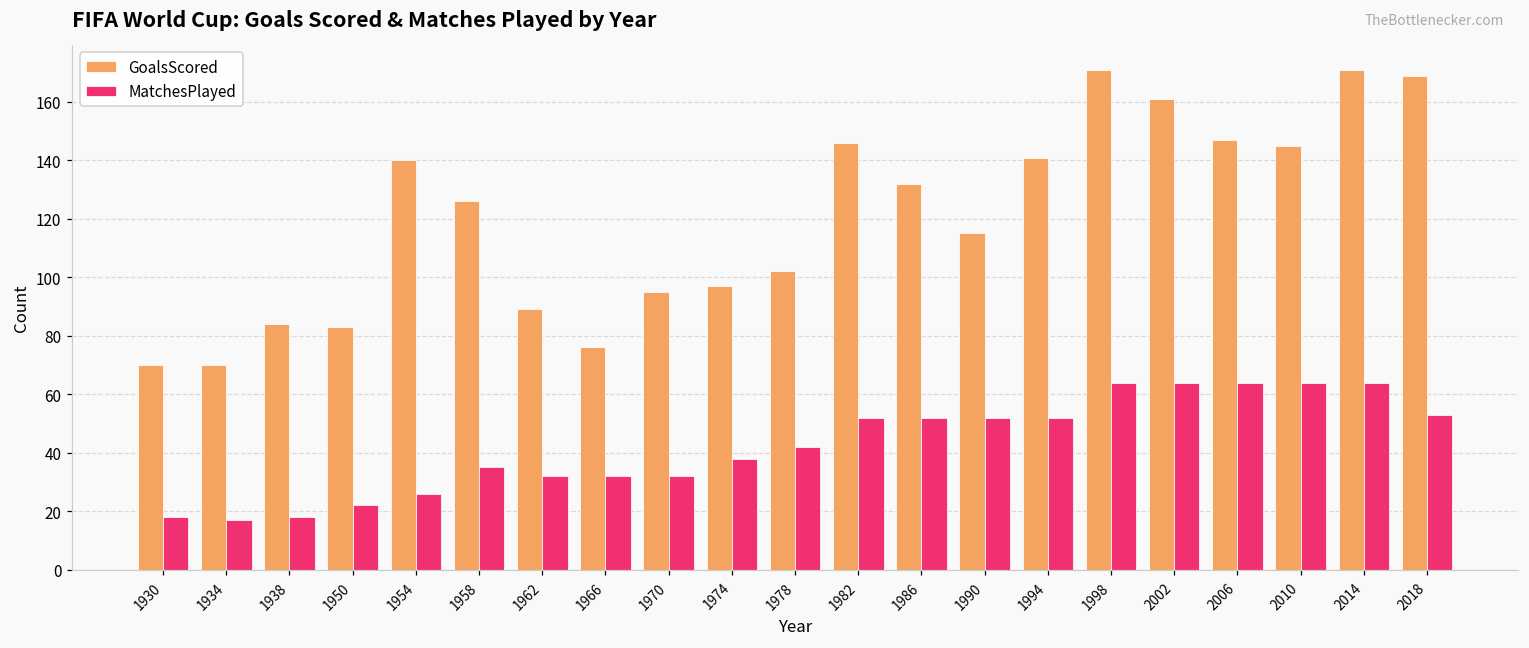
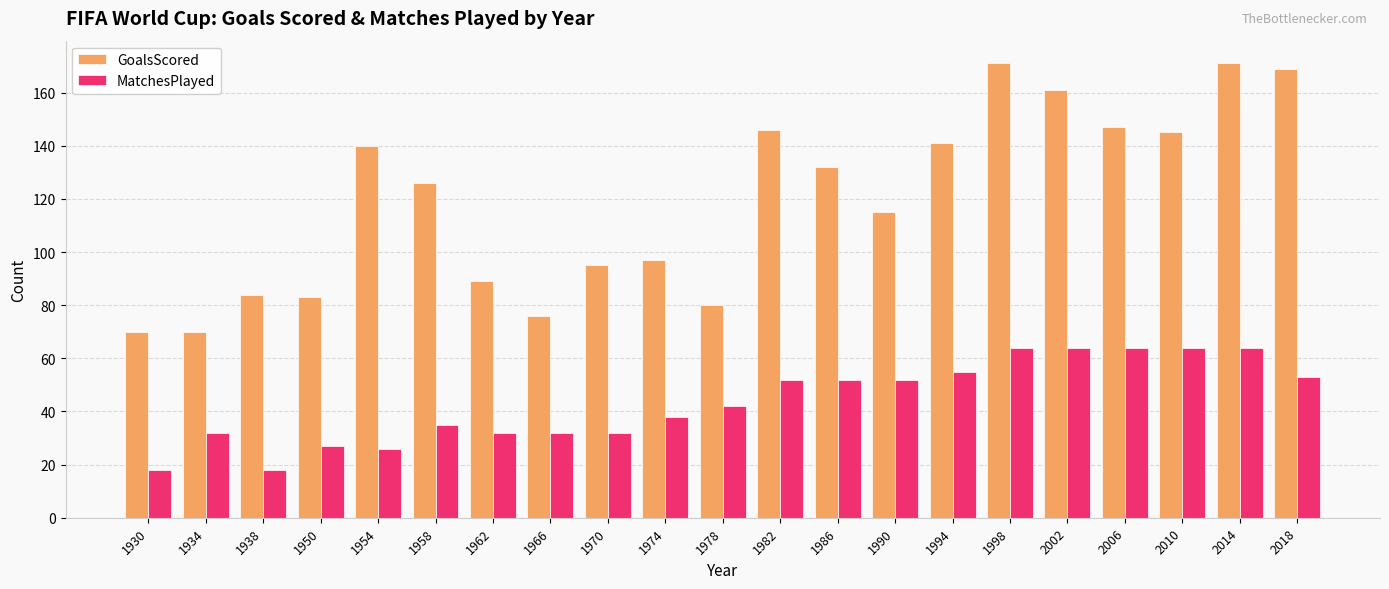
MatchesPlayed, 1934: 17 -> 32
MatchesPlayed, 1950: 22 -> 27
GoalsScored, 1978: 102 -> 80
MatchesPlayed, 1994: 52 -> 55
